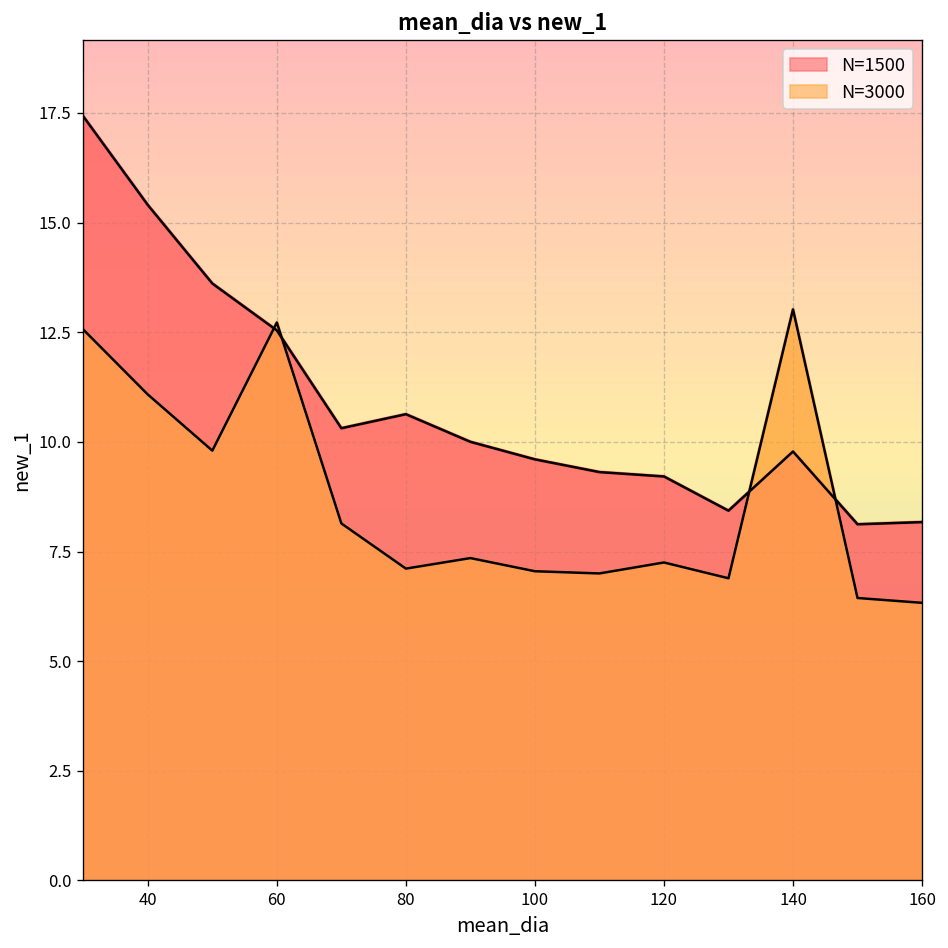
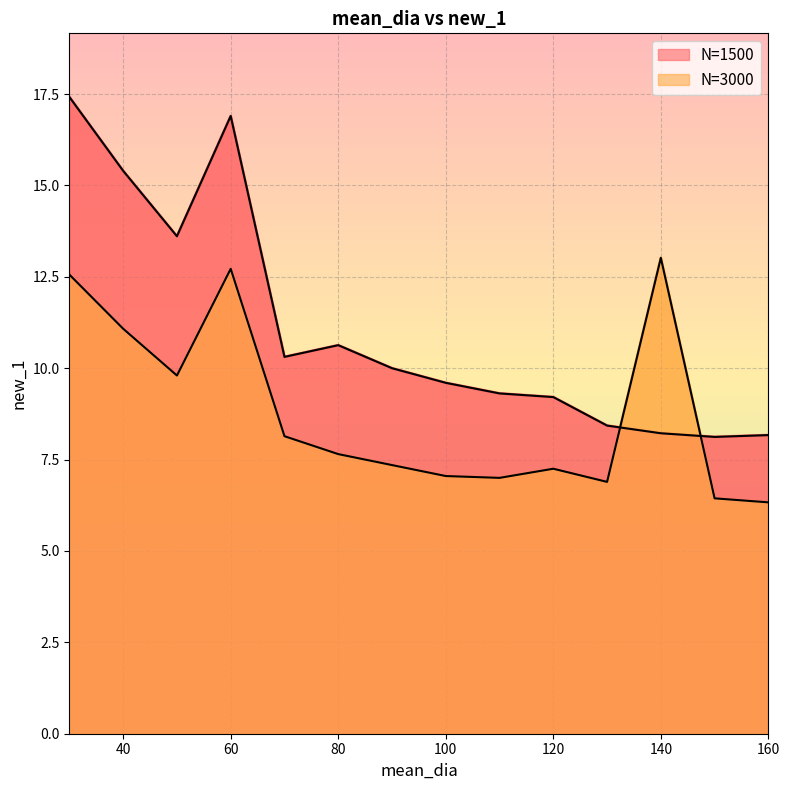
N=1500, 60: 12.5 -> 16.9
N=3000, 80: 7.1 -> 7.7
N=1500, 140: 9.8 -> 8.2
